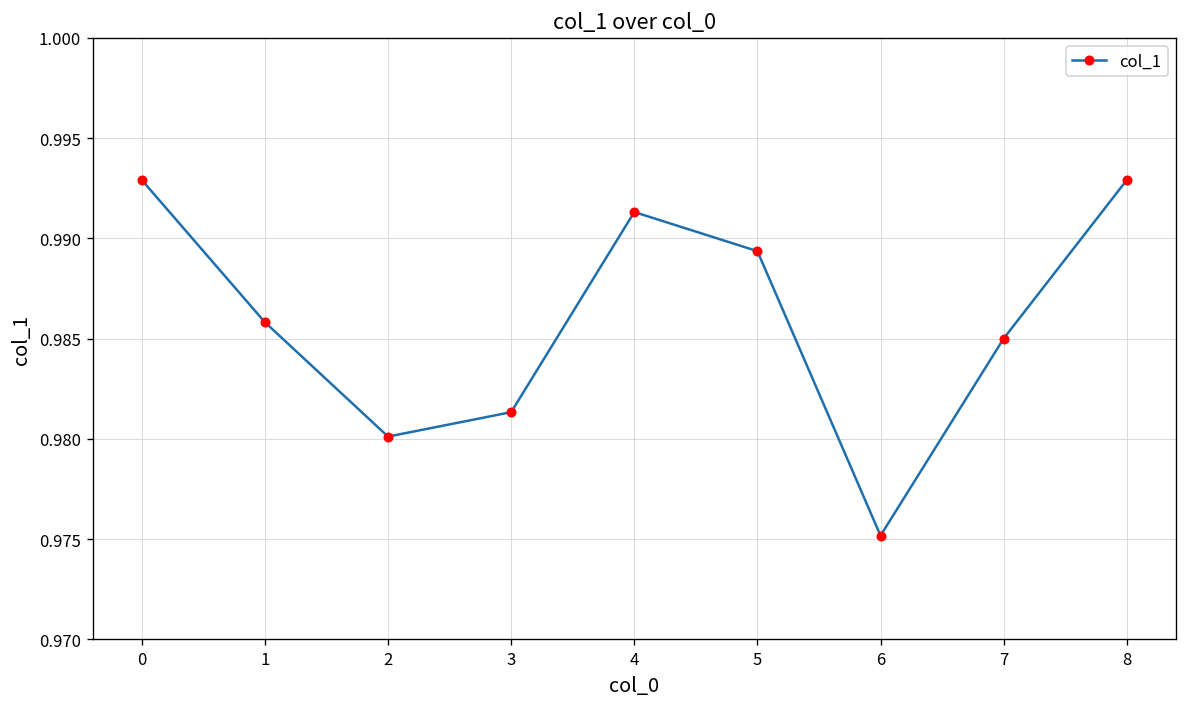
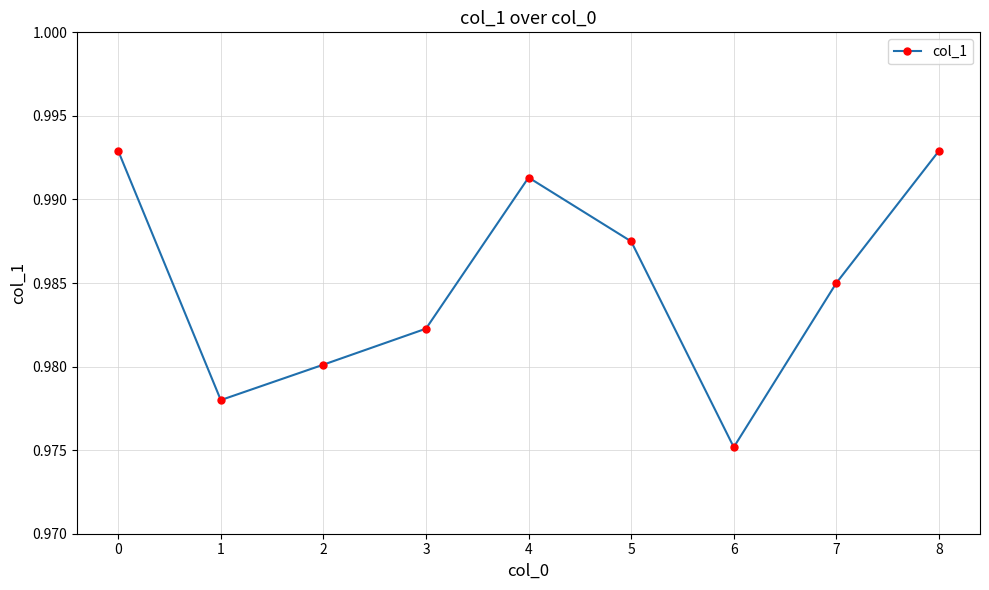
1: 0.9858 -> 0.9780
3: 0.9813 -> 0.9823
5: 0.9894 -> 0.9875
